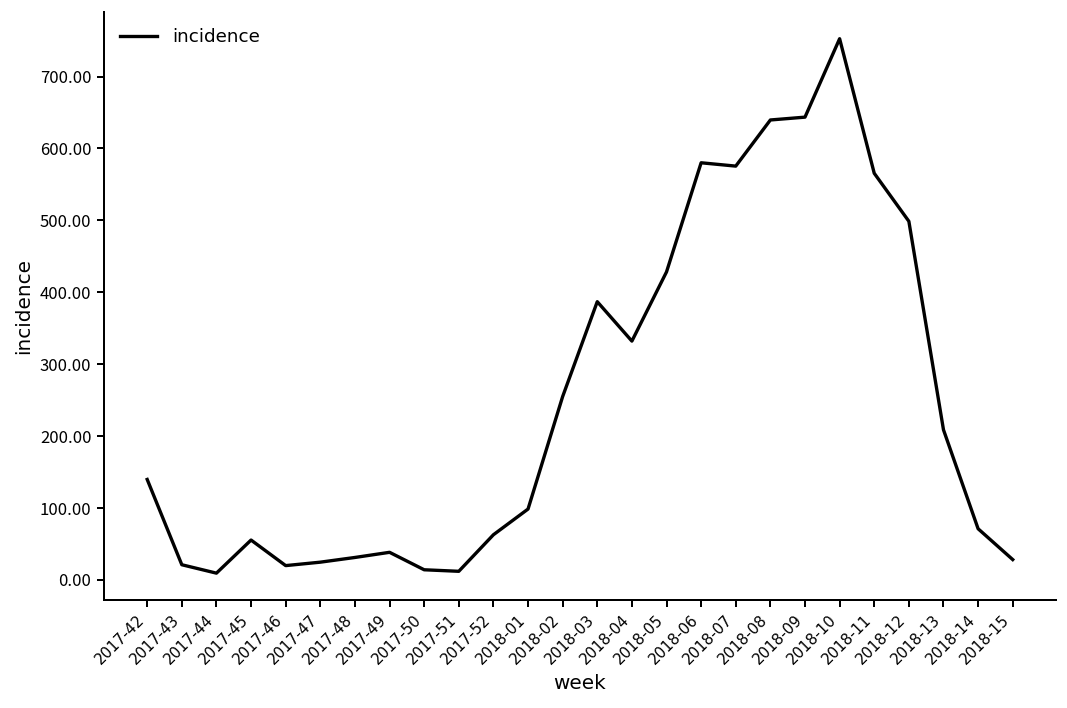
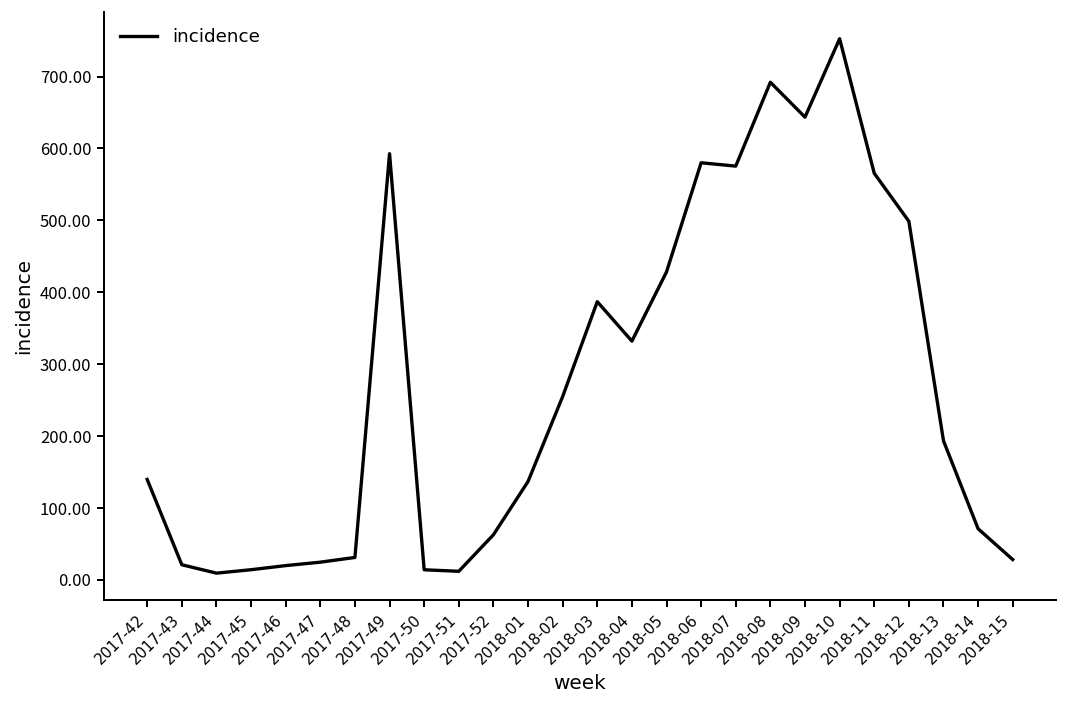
2017-45: 60 -> 10
2017-49: 40 -> 590
2018-01: 100 -> 140
2018-08: 640 -> 690
2018-13: 210 -> 190
